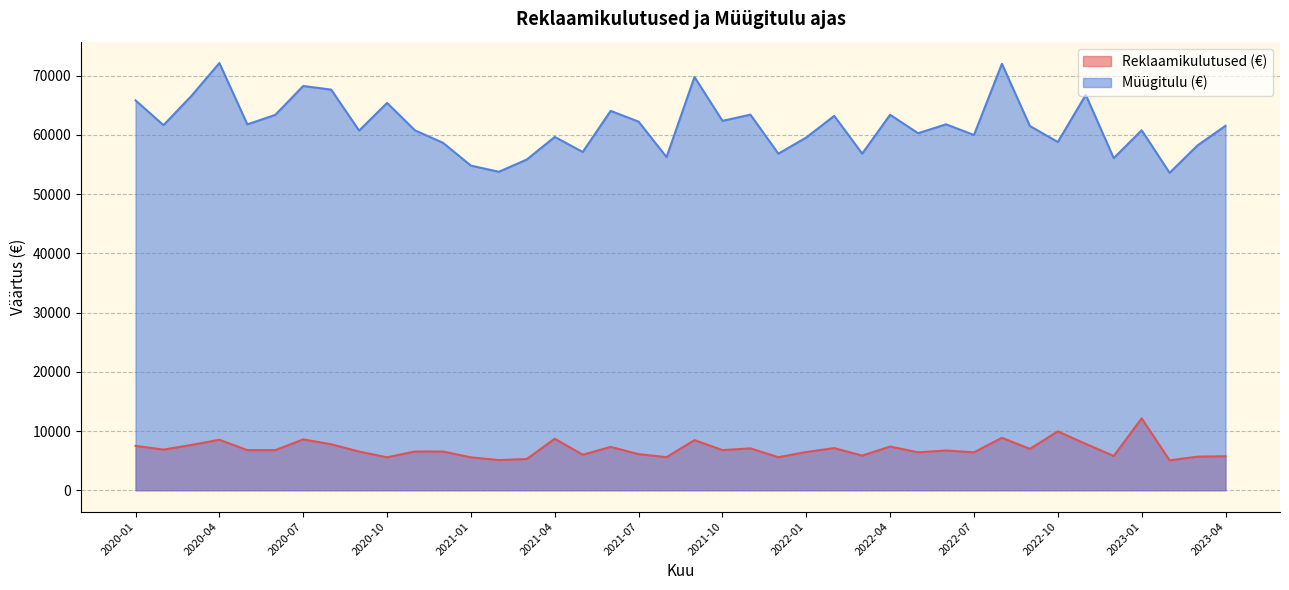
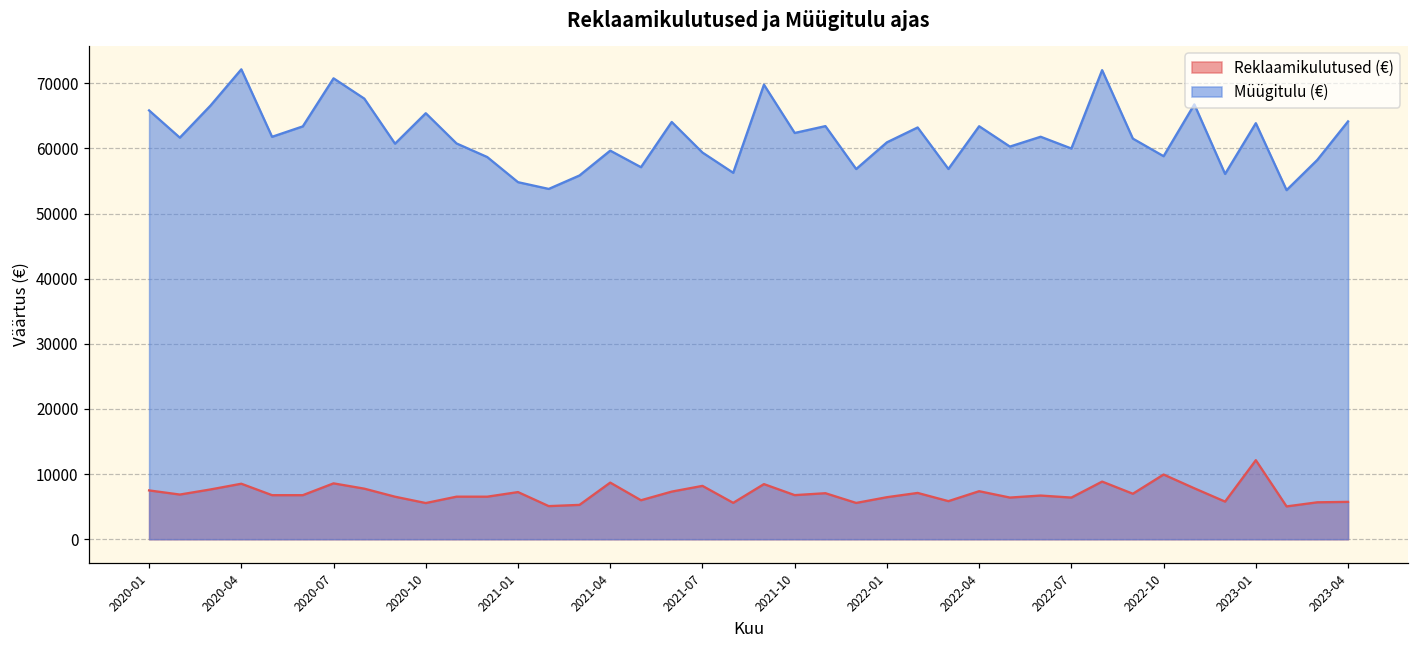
Müügitulu (€), 2020-07: 68000 -> 71000
Reklaamikulutused (€), 2021-01: 6000 -> 7000
Reklaamikulutused (€), 2021-07: 6000 -> 8000
Müügitulu (€), 2021-07: 62000 -> 59000
Müügitulu (€), 2022-01: 60000 -> 61000
Müügitulu (€), 2023-01: 61000 -> 64000
Müügitulu (€), 2023-04: 62000 -> 64000
